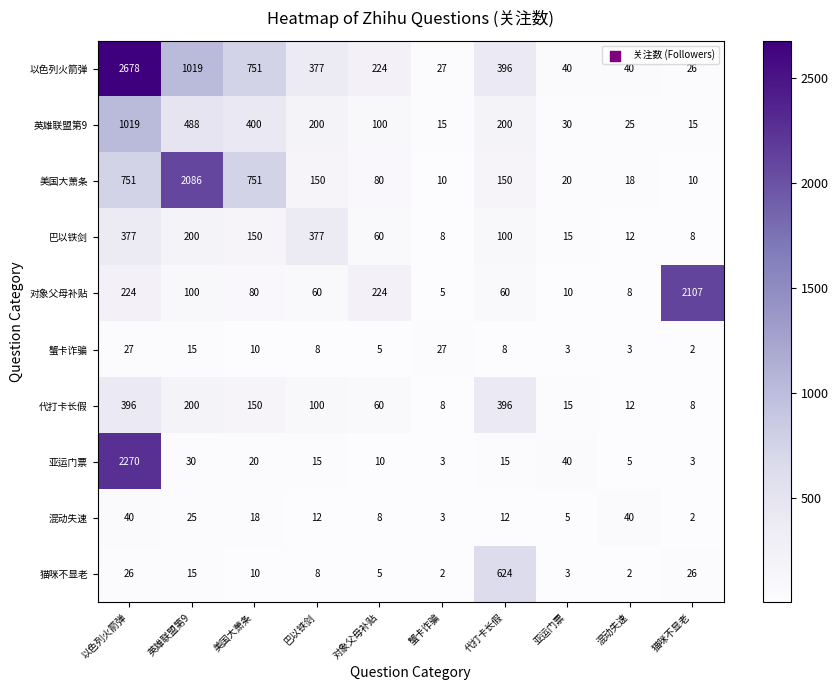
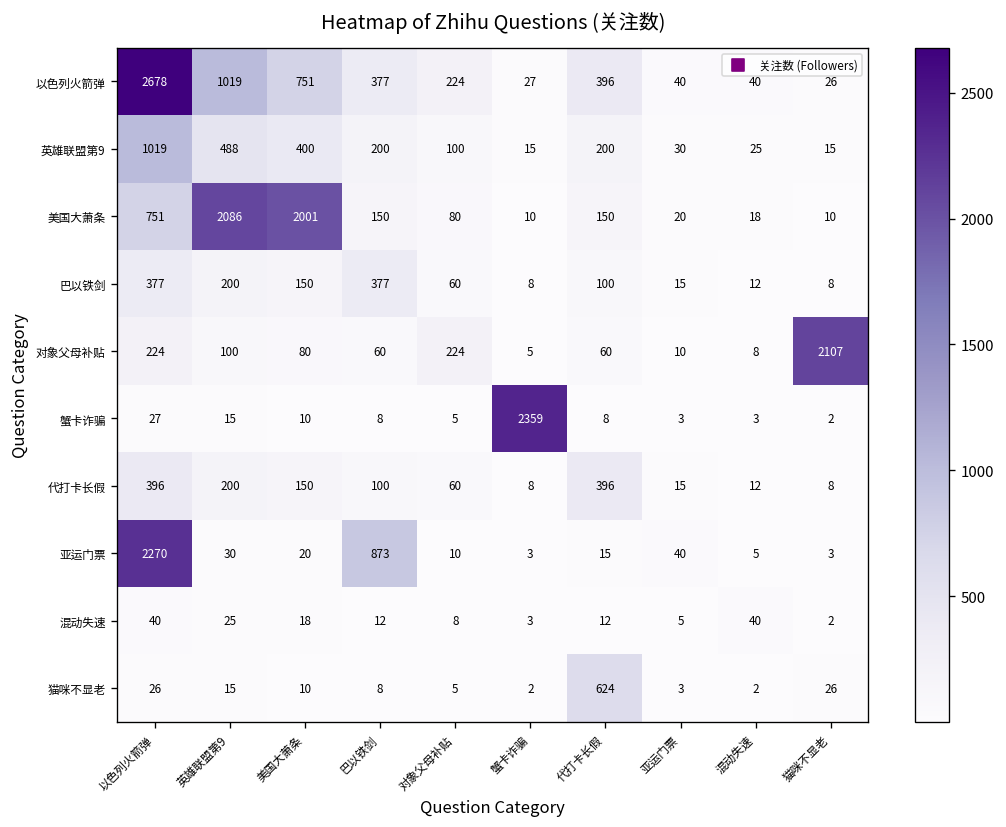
美国大萧条, 美国大萧条: 751 -> 2001
蟹卡诈骗, 蟹卡诈骗: 27 -> 2359
亚运门票, 巴以铁剑: 15 -> 873
